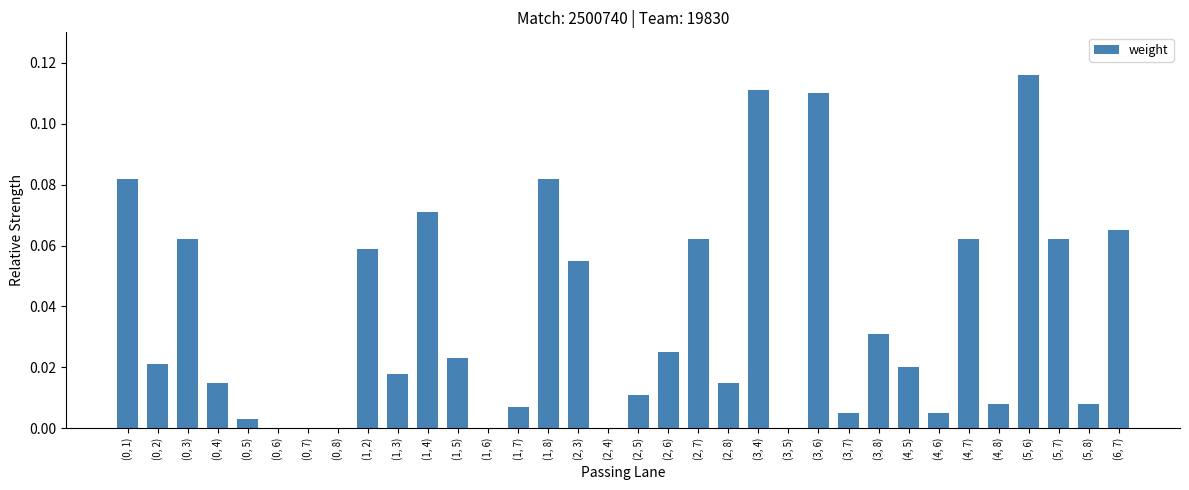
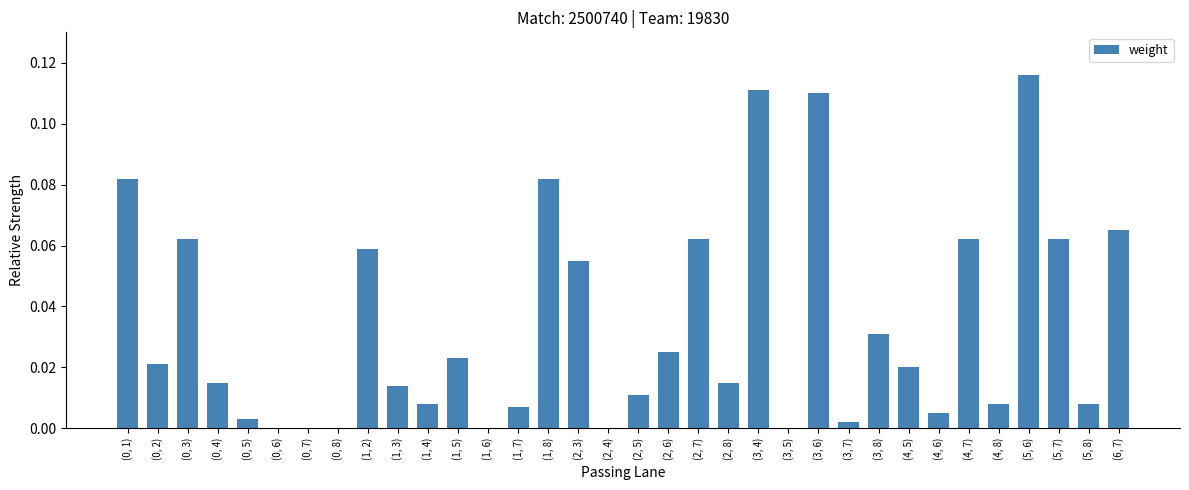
(1, 3): 0.018 -> 0.014
(1, 4): 0.071 -> 0.008
(3, 7): 0.005 -> 0.002
